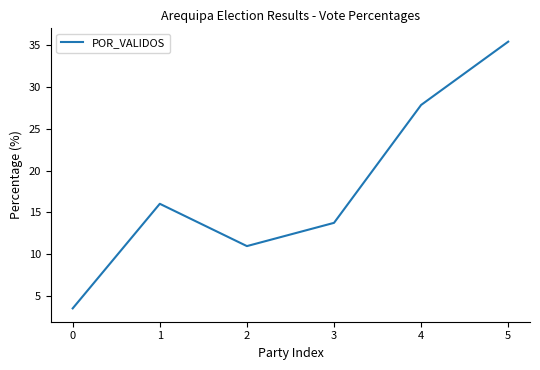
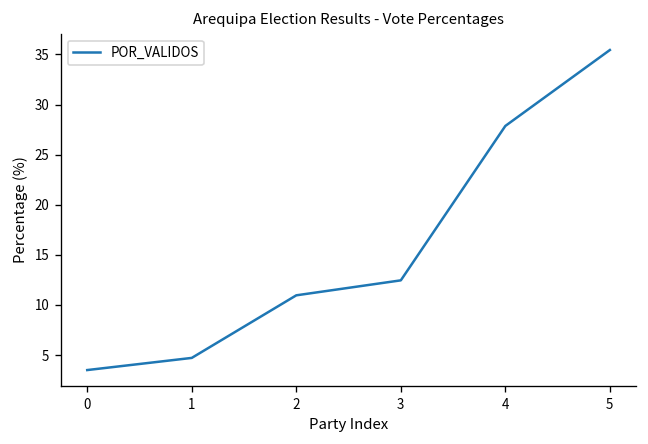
1: 16 -> 5
3: 14 -> 12
